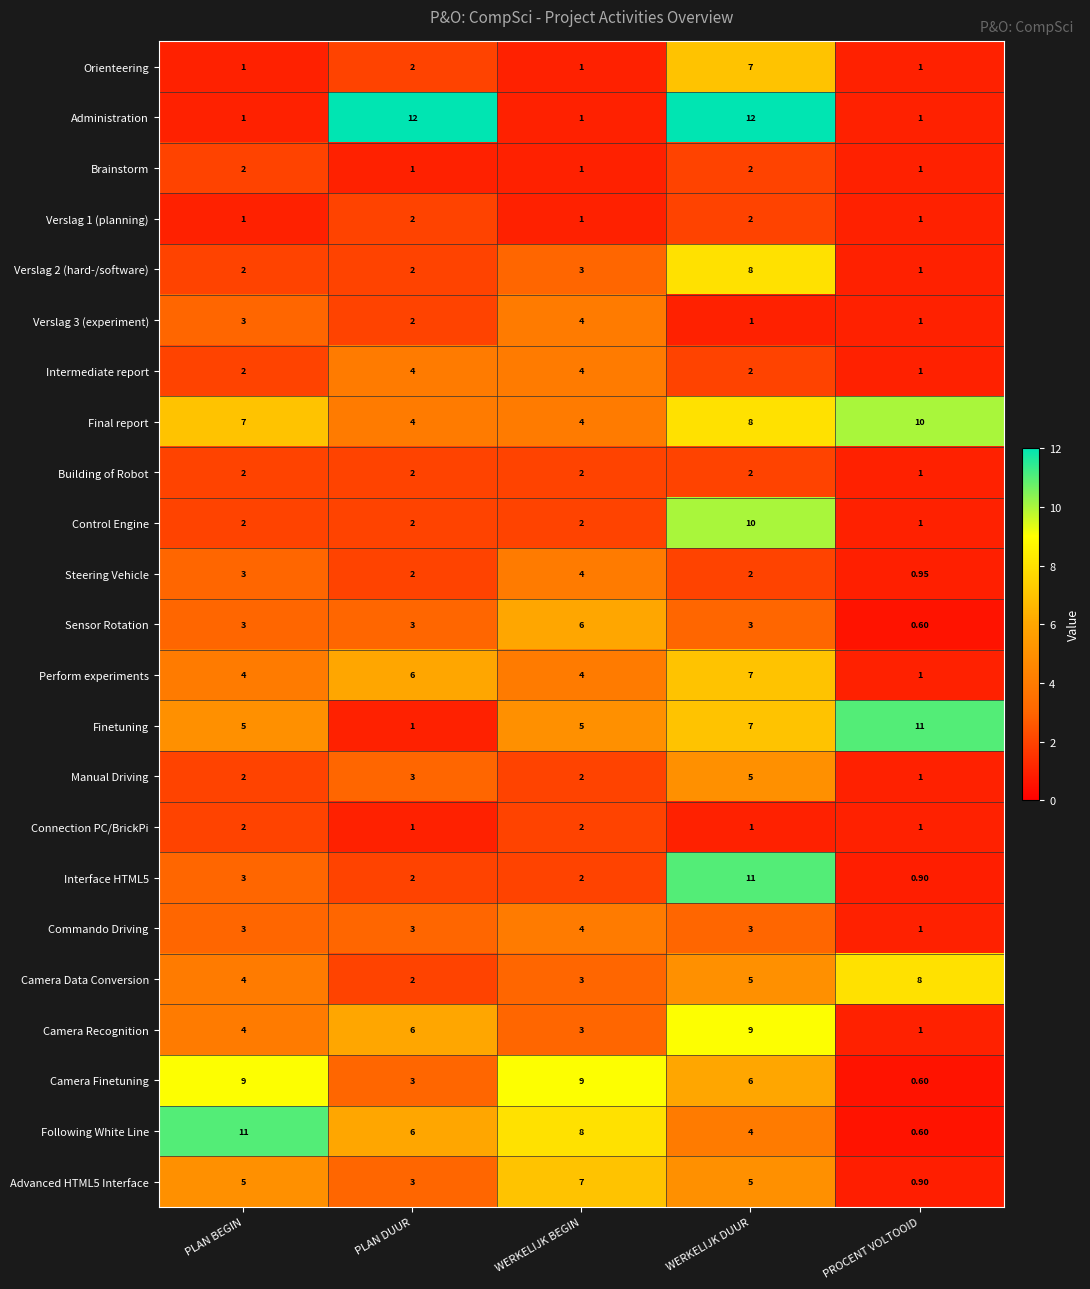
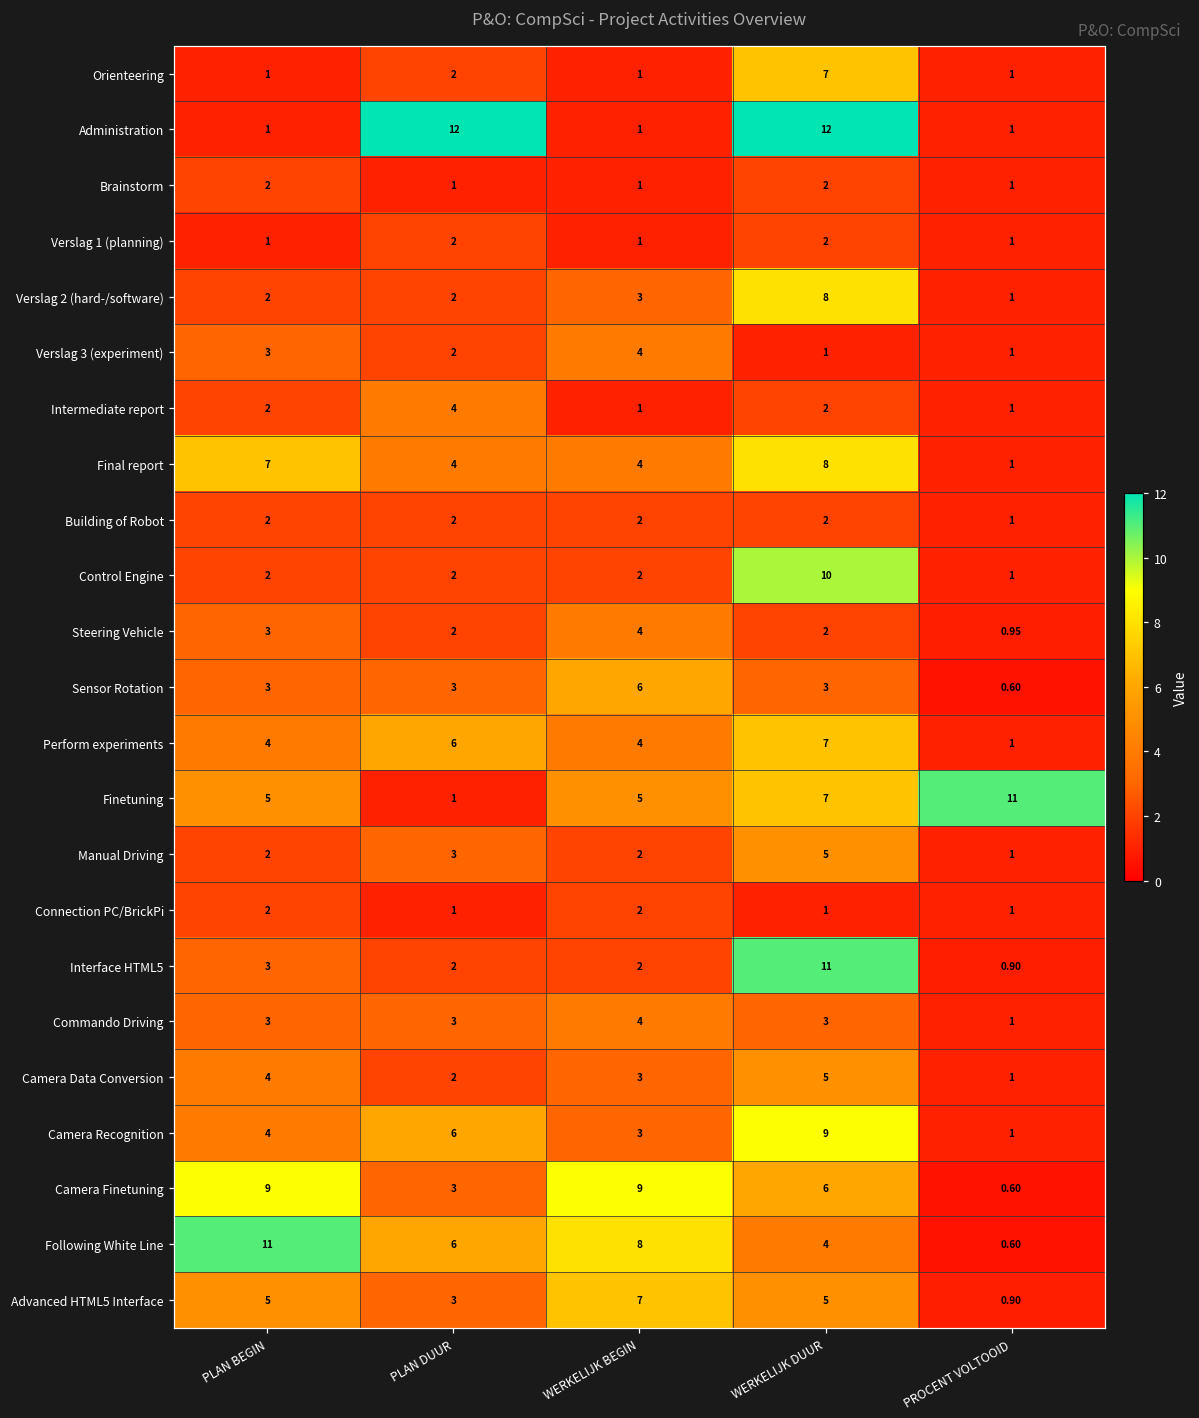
Intermediate report, WERKELIJK BEGIN: 4 -> 1
Final report, PROCENT VOLTOOID: 10 -> 1
Camera Data Conversion, PROCENT VOLTOOID: 8 -> 1
